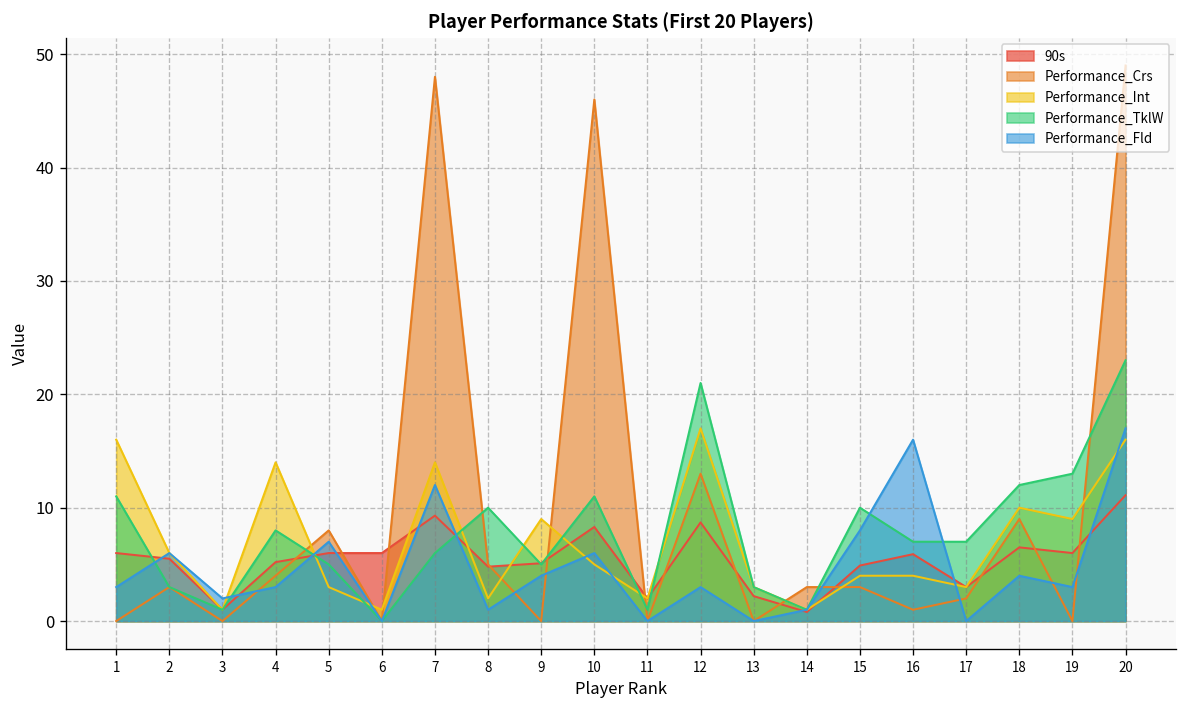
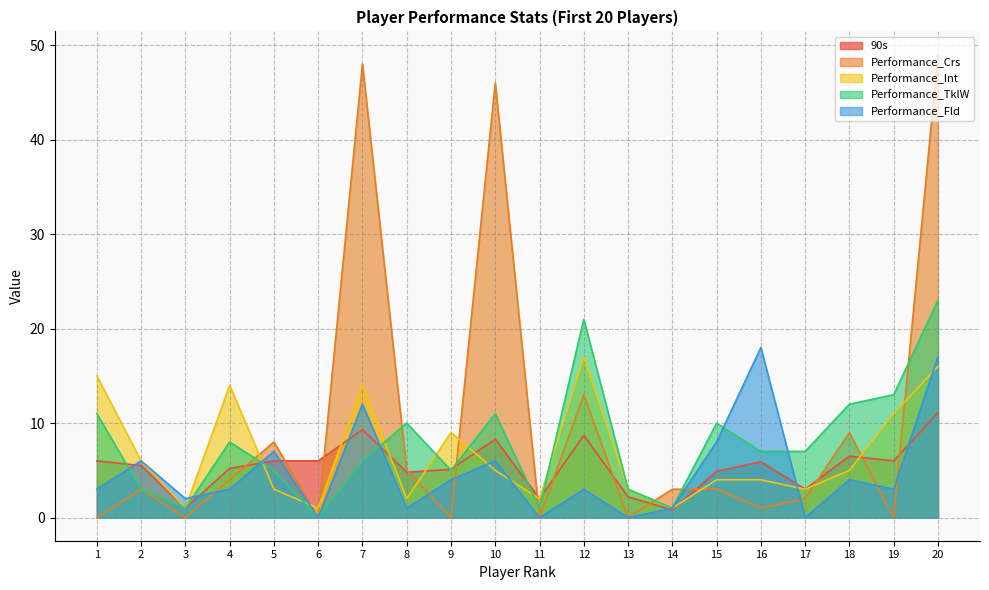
Performance_Int, 1: 16 -> 15
Performance_Fld, 16: 16 -> 18
Performance_Int, 18: 10 -> 5
Performance_Int, 19: 9 -> 11
